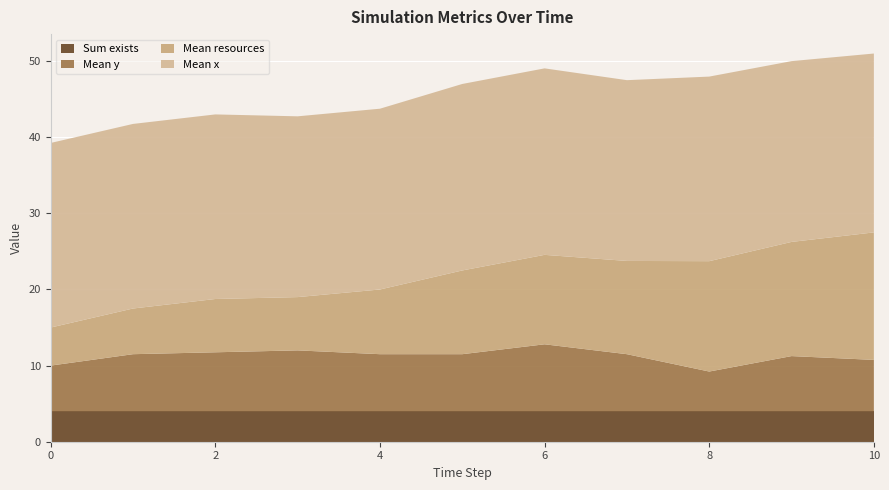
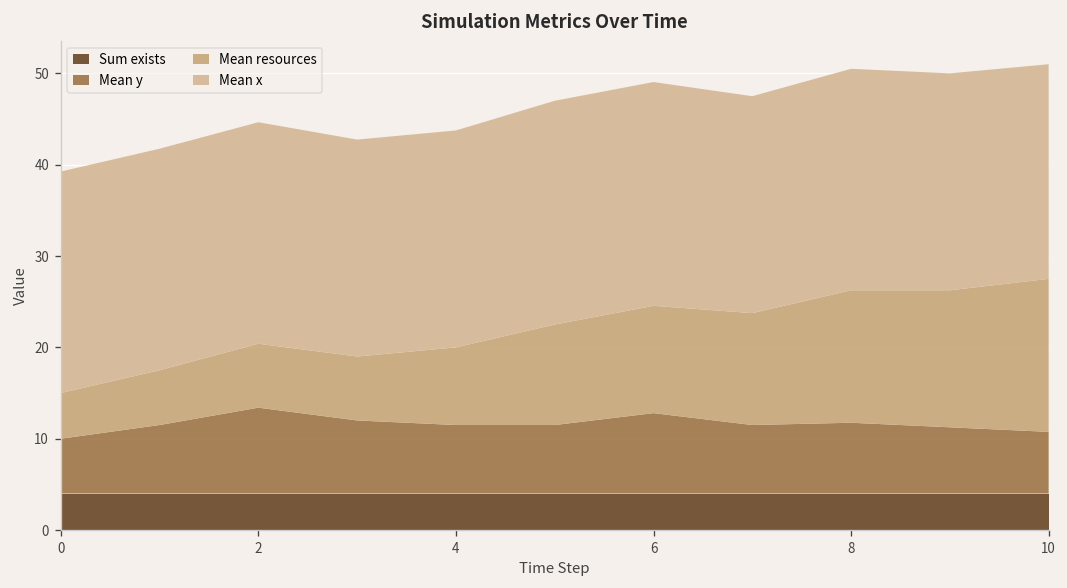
Mean y, 2: 8 -> 9
Mean y, 8: 5 -> 8
